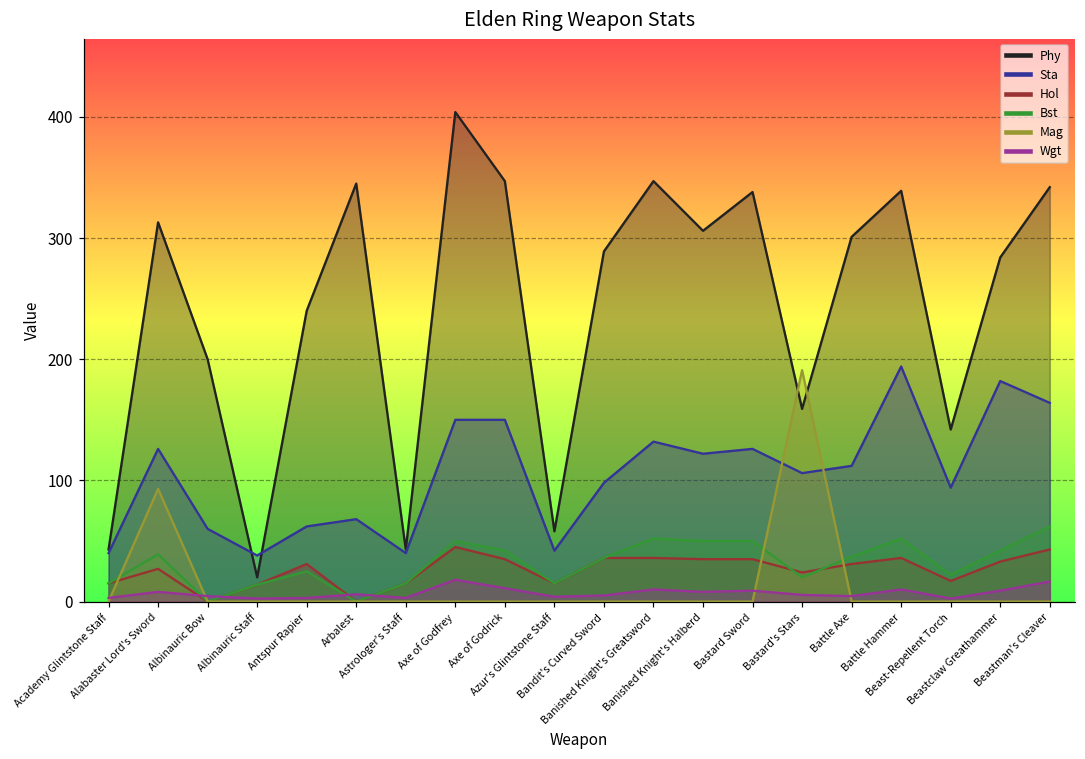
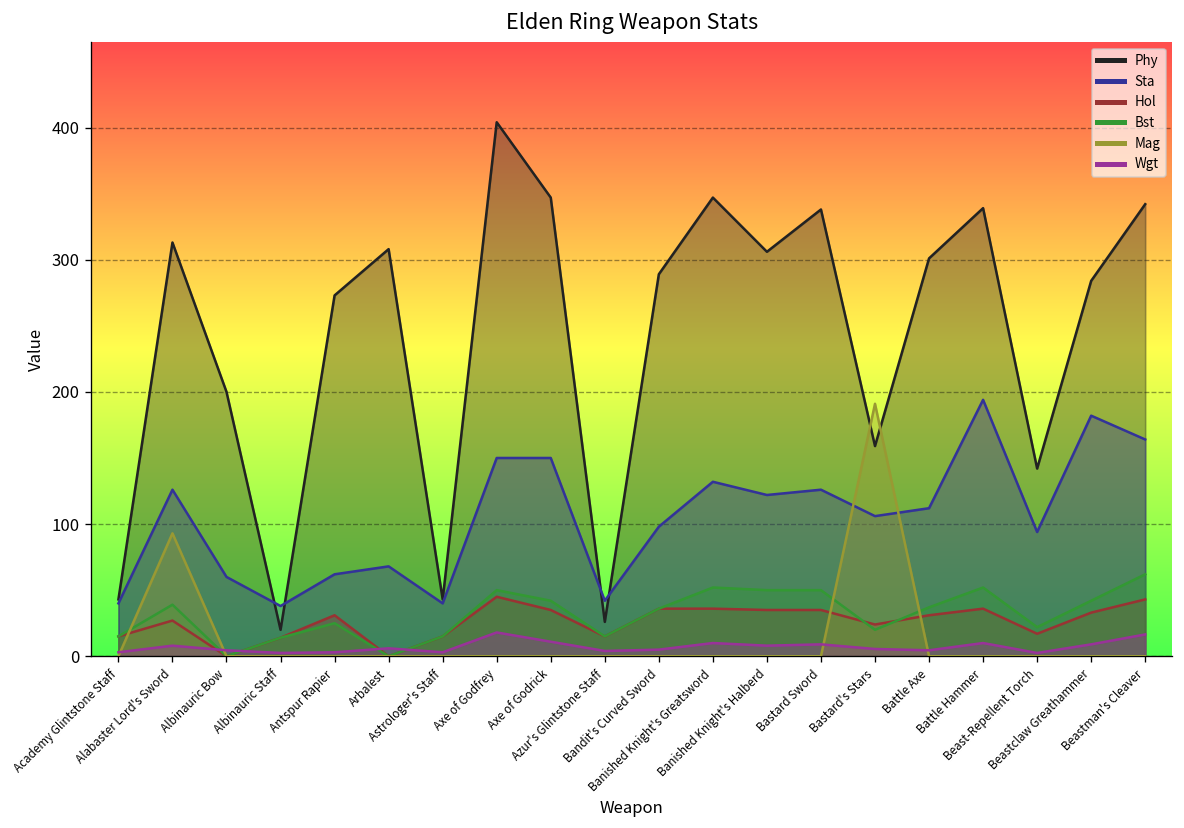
Phy, Antspur Rapier: 240 -> 273
Phy, Arbalest: 345 -> 308
Phy, Azur's Glintstone Staff: 58 -> 26
